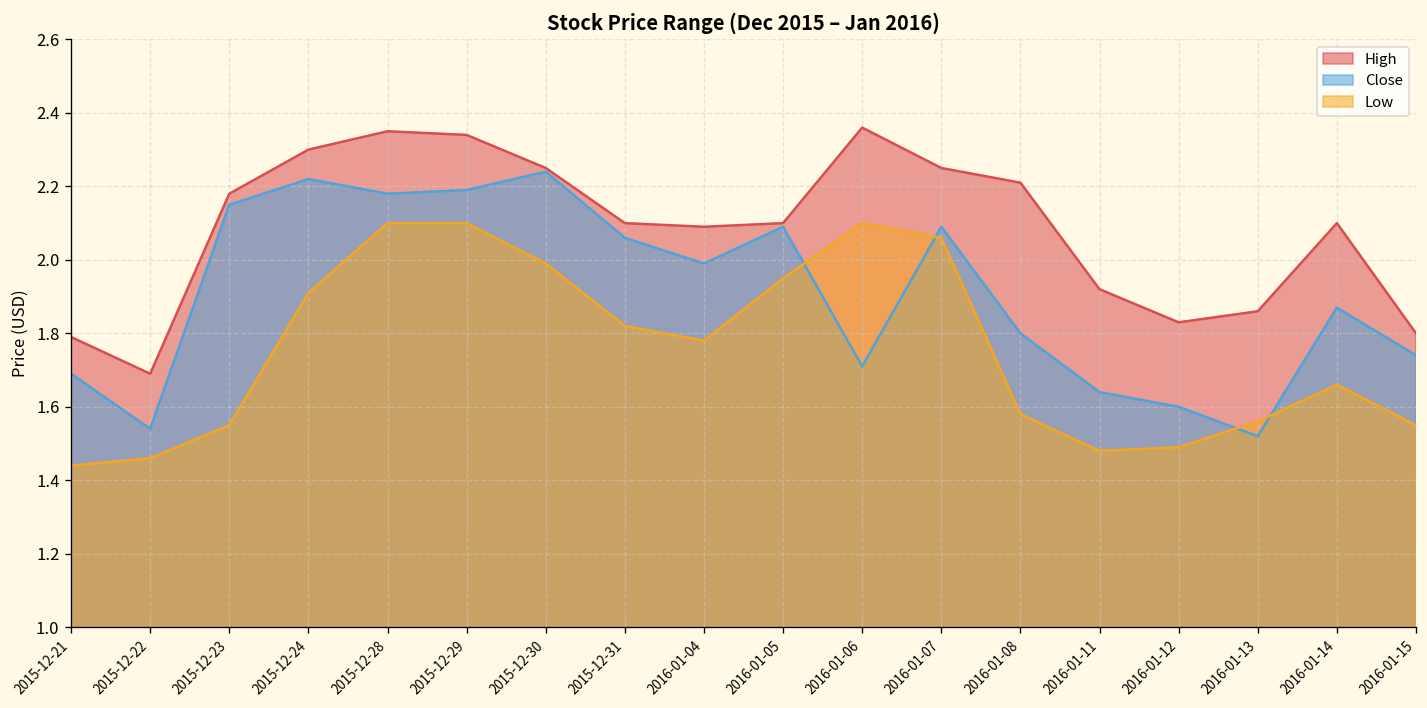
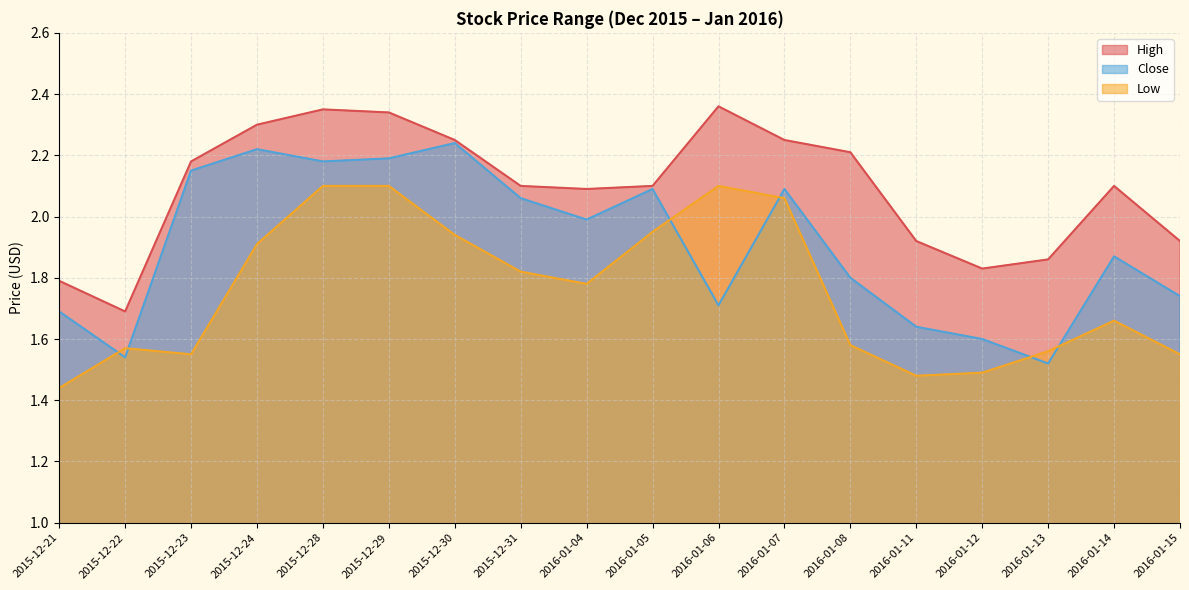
Low, 2015-12-22: 1.46 -> 1.57
Low, 2015-12-30: 1.99 -> 1.94
High, 2016-01-15: 1.80 -> 1.92
